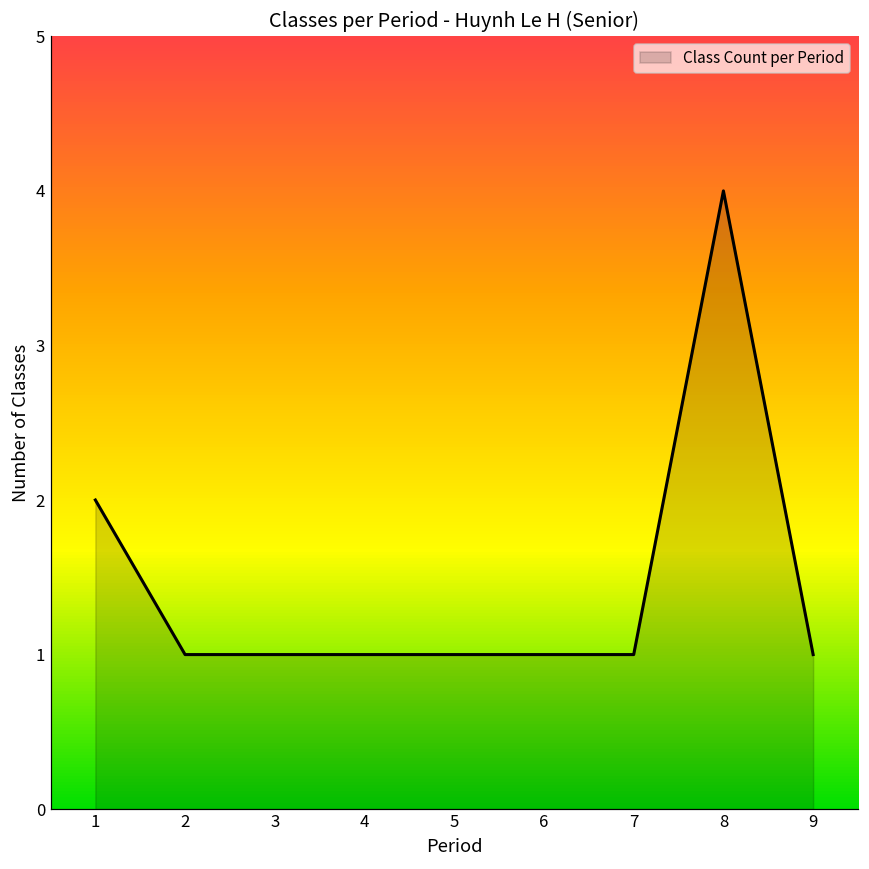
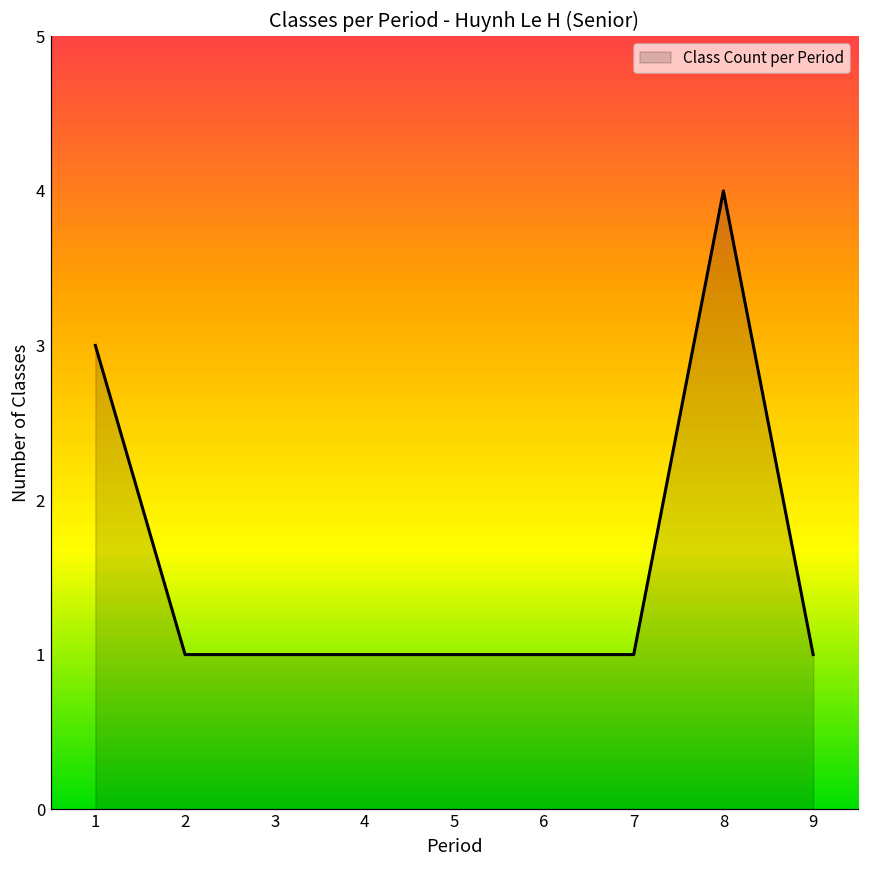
1: 2 -> 3
